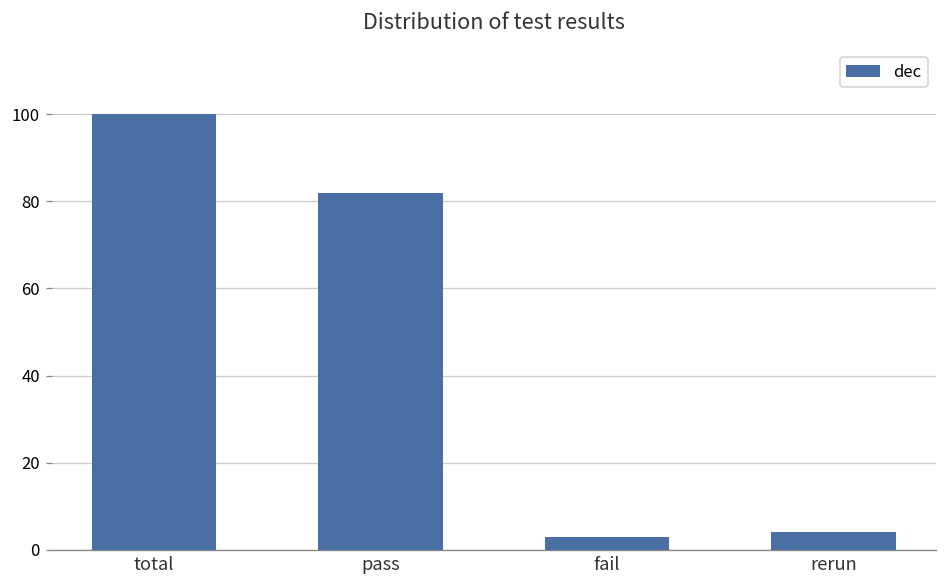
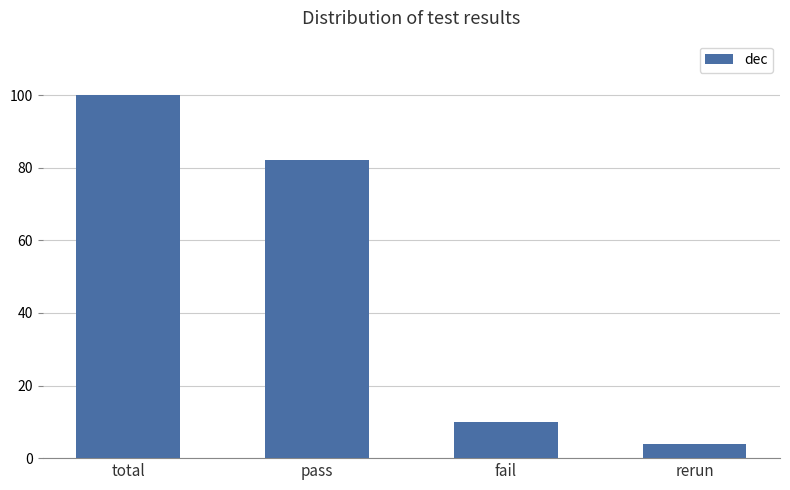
fail: 3 -> 10
